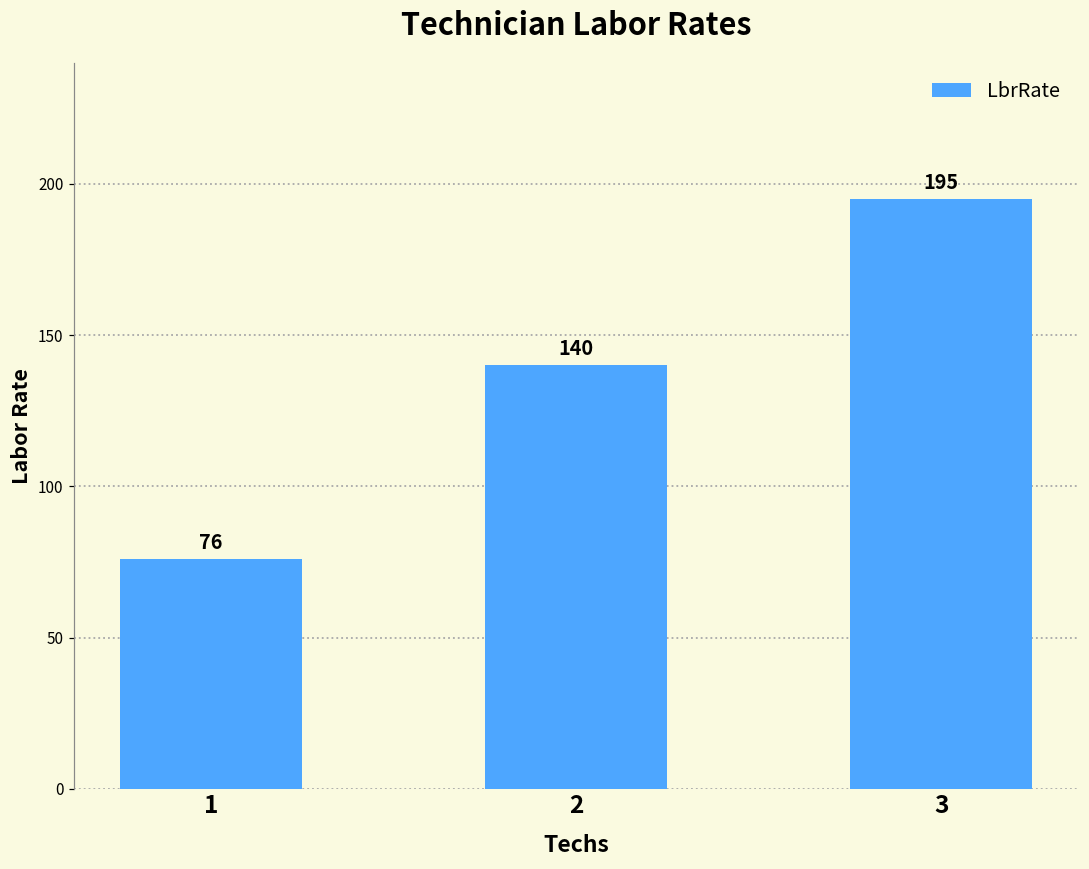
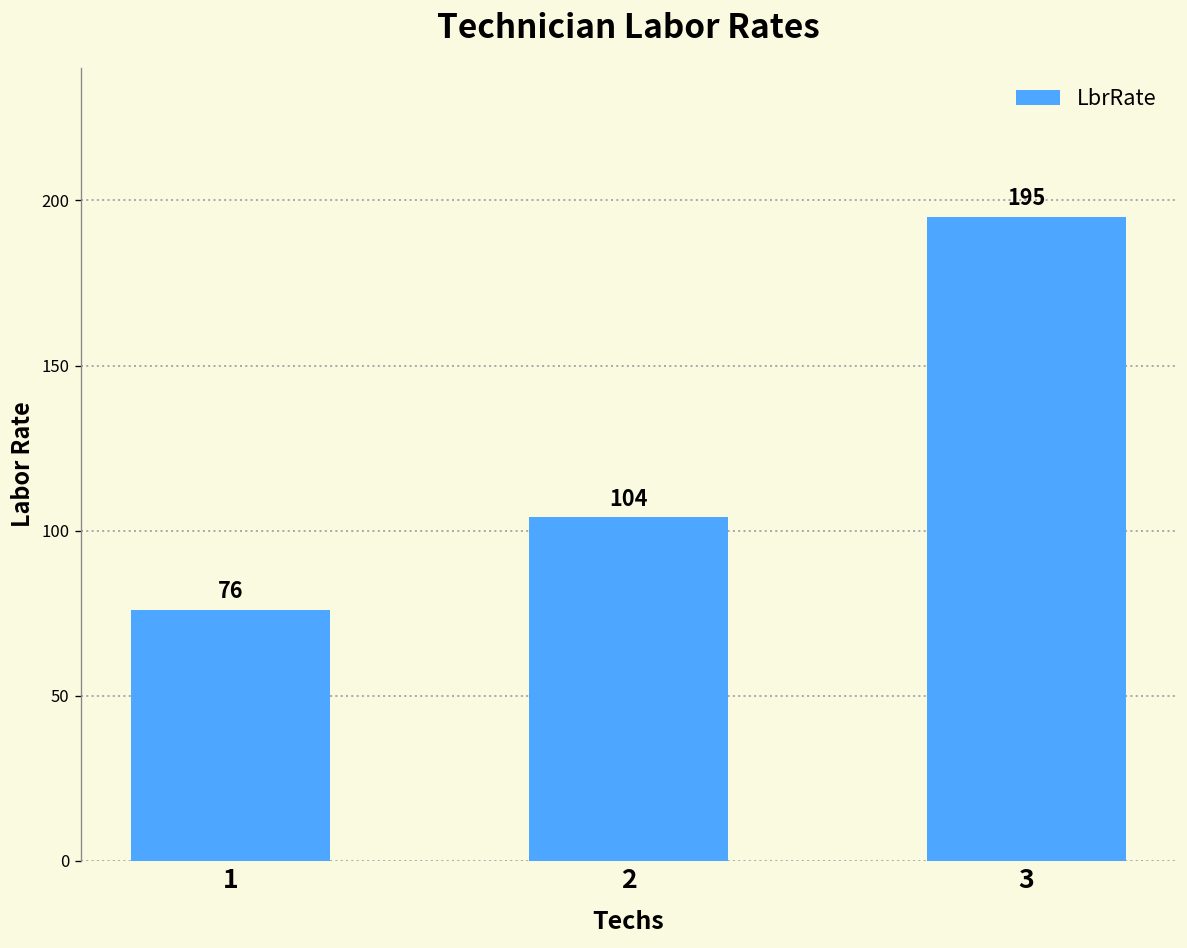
2: 140 -> 104
